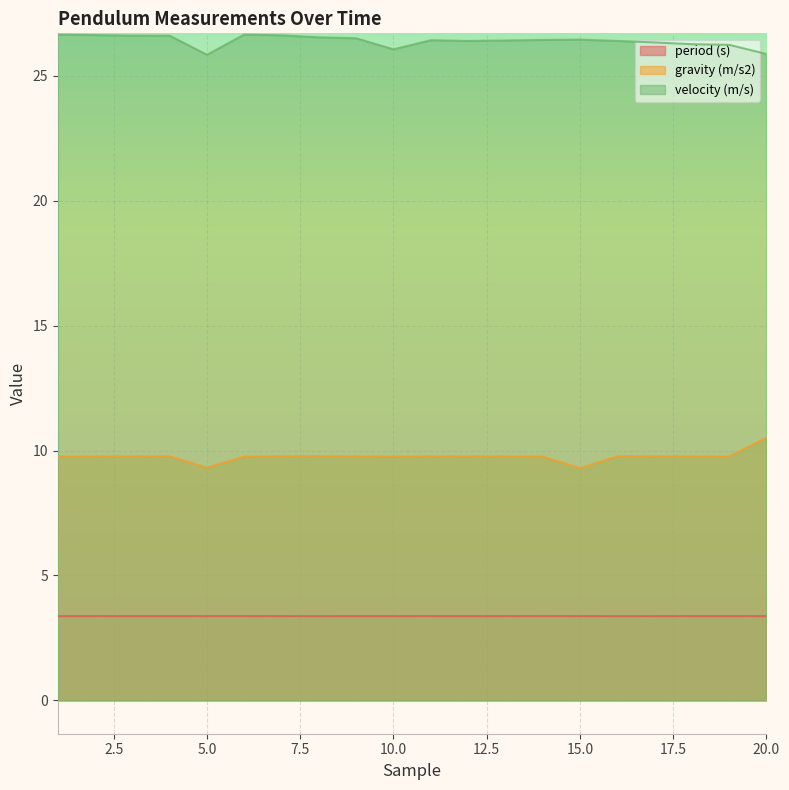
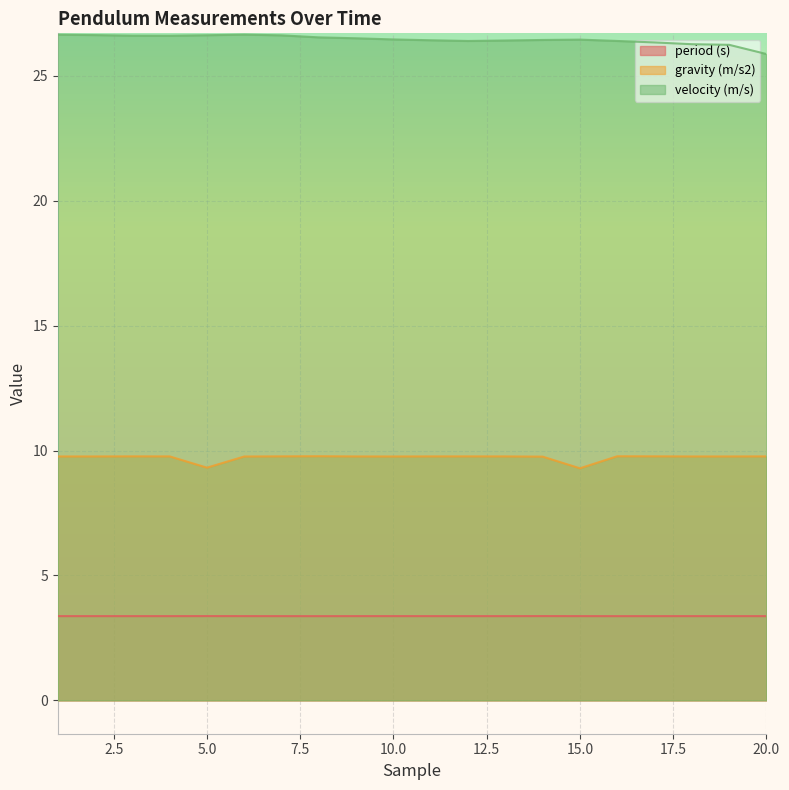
velocity (m/s), 5.0: 25.8 -> 26.6
velocity (m/s), 10.0: 26.1 -> 26.5
gravity (m/s2), 20.0: 10.5 -> 9.8
